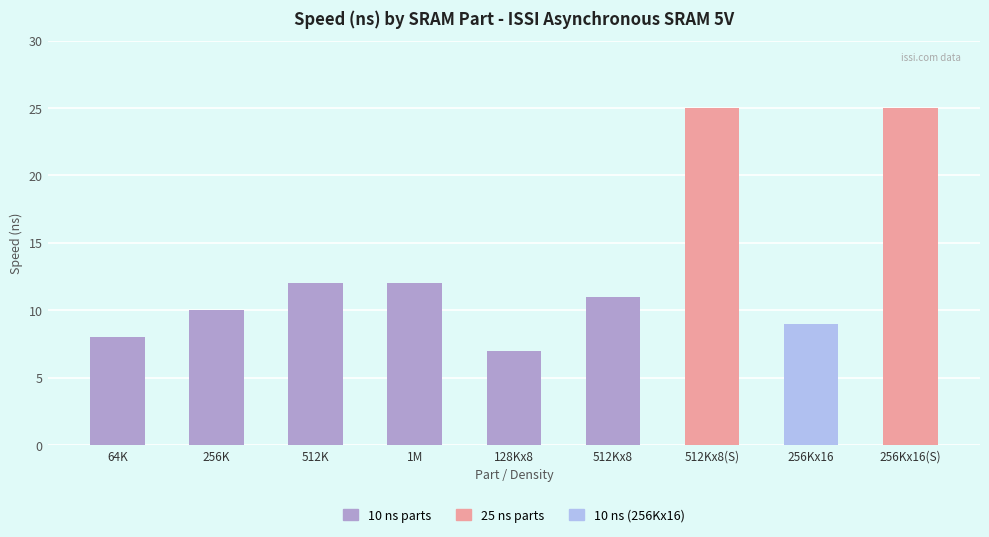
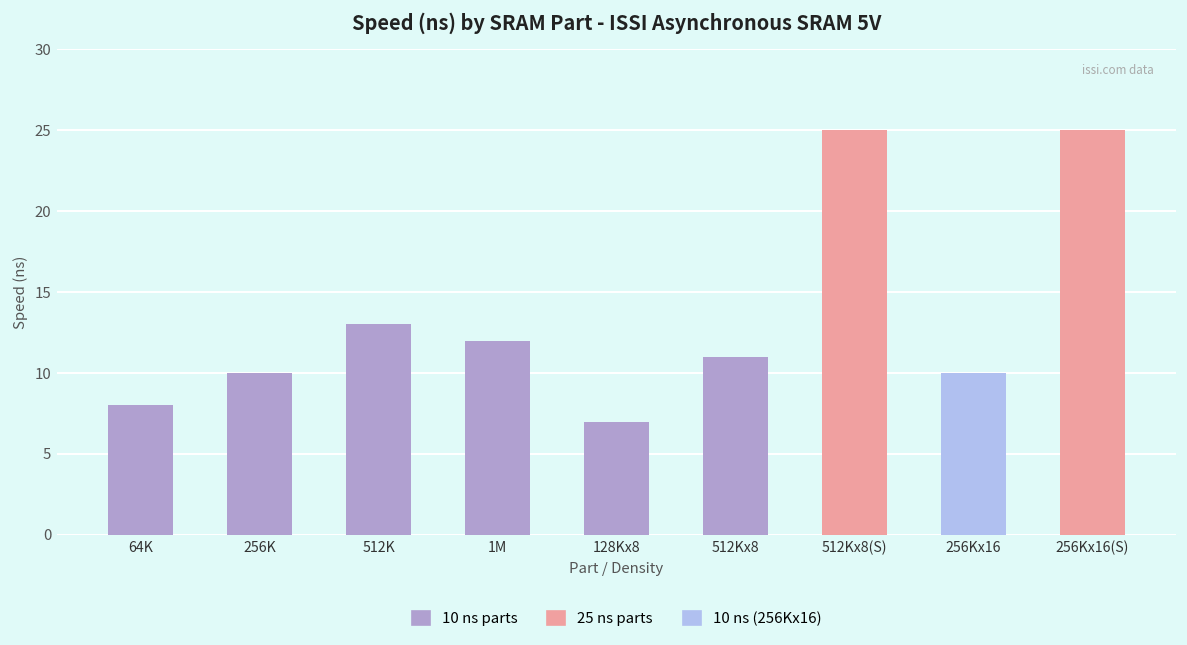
512K: 12 -> 13
256Kx16: 9 -> 10
